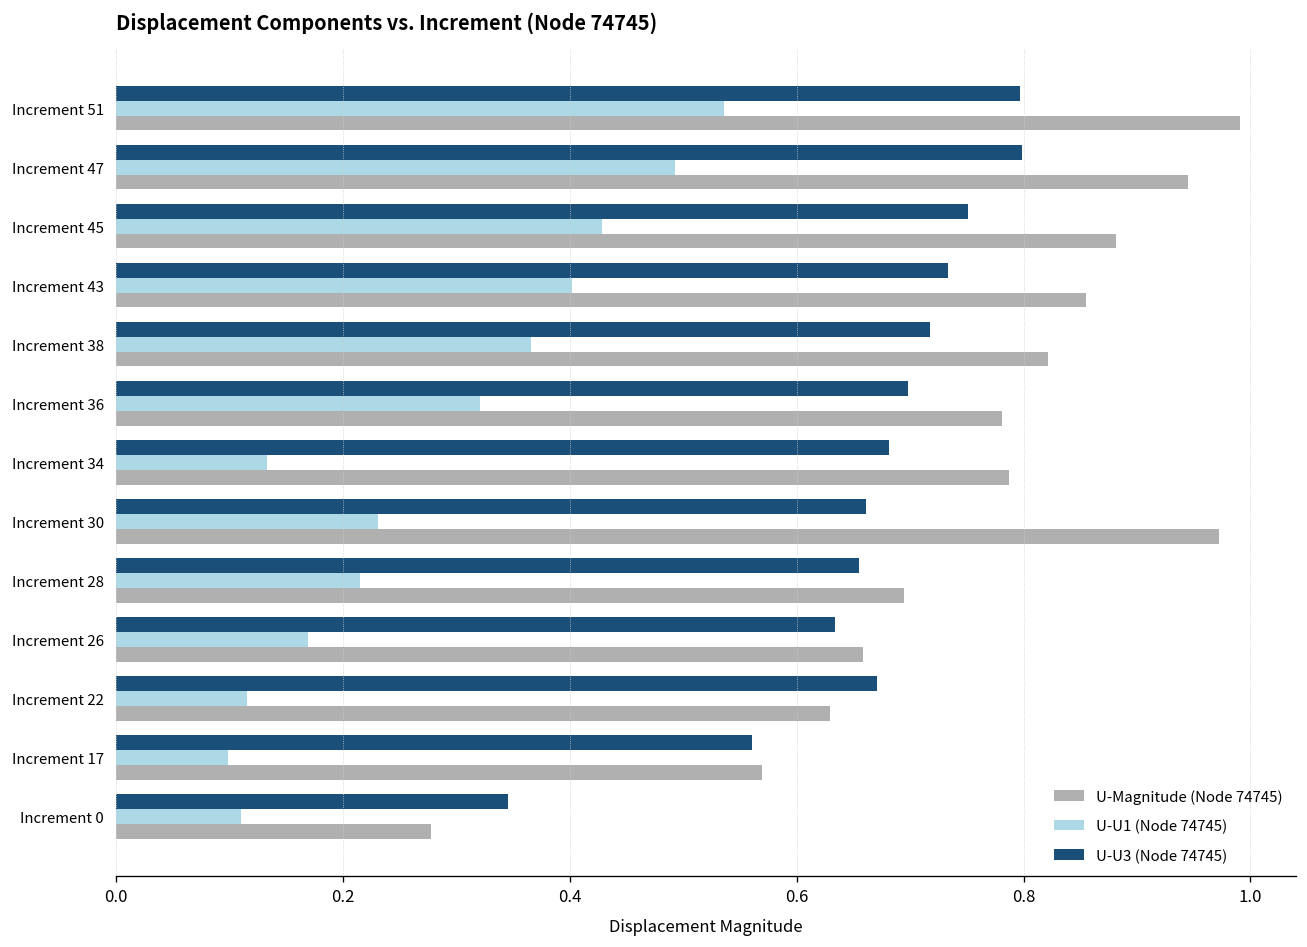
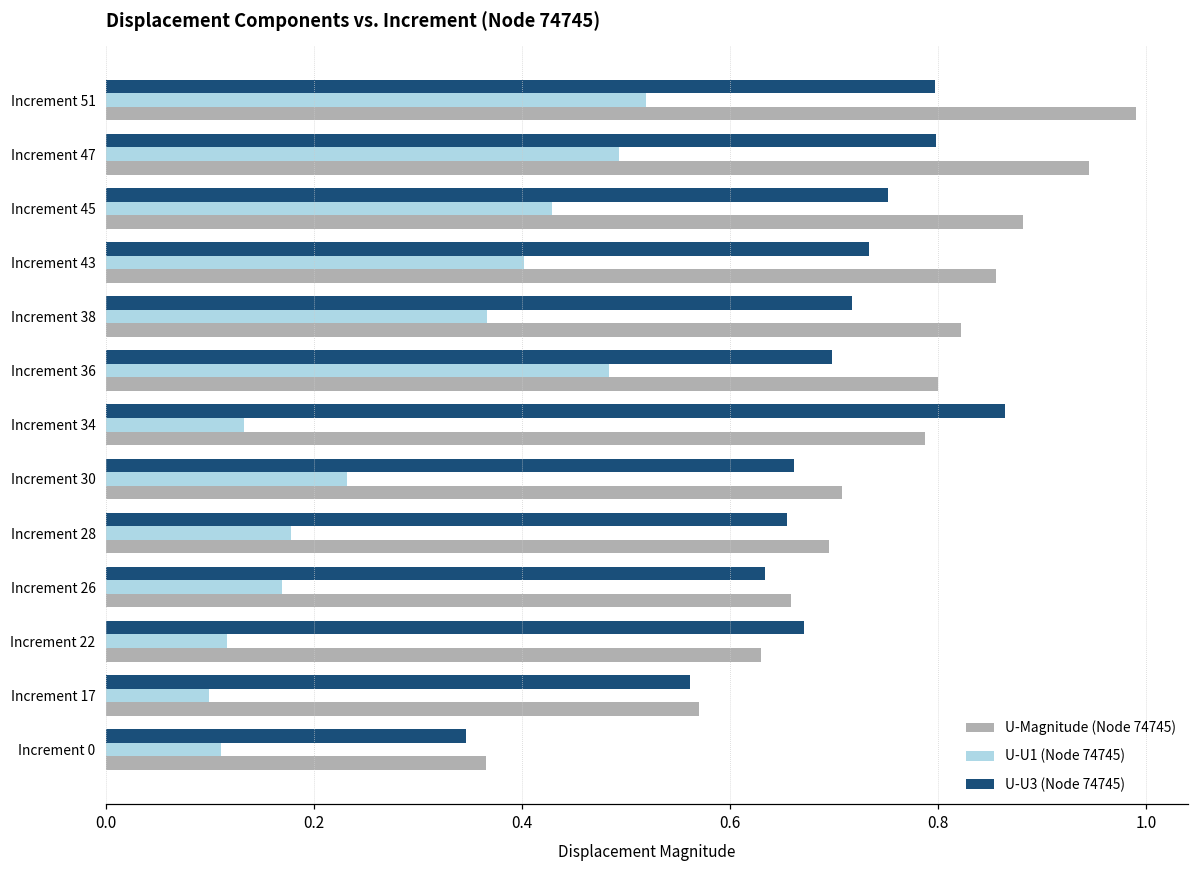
U-U1 (Node 74745), Increment 51: 0.54 -> 0.52
U-U1 (Node 74745), Increment 36: 0.32 -> 0.48
U-Magnitude (Node 74745), Increment 36: 0.78 -> 0.80
U-U3 (Node 74745), Increment 34: 0.68 -> 0.86
U-Magnitude (Node 74745), Increment 30: 0.97 -> 0.71
U-U1 (Node 74745), Increment 28: 0.22 -> 0.18
U-Magnitude (Node 74745), Increment 0: 0.28 -> 0.37
